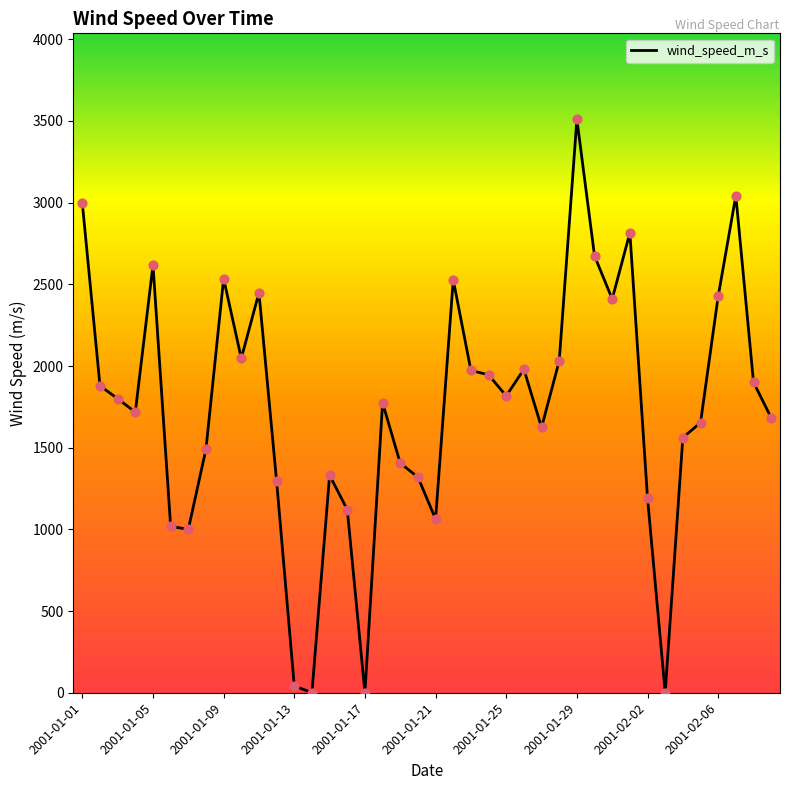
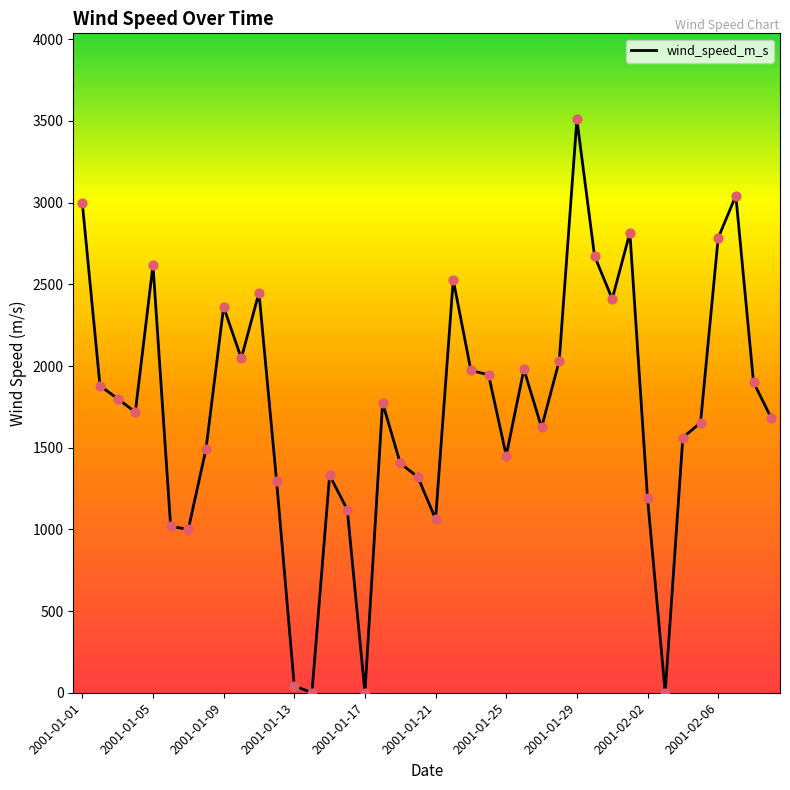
2001-01-09: 2540 -> 2360
2001-01-25: 1820 -> 1450
2001-02-06: 2430 -> 2780
